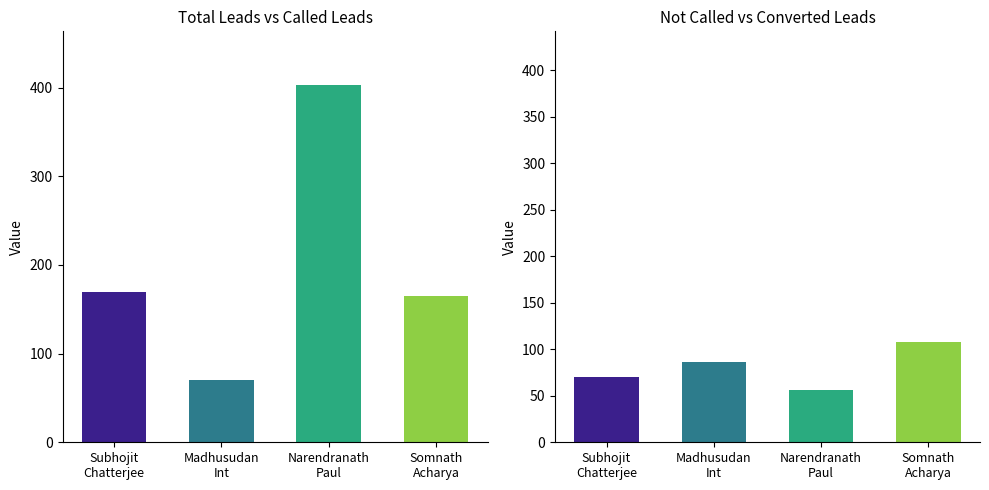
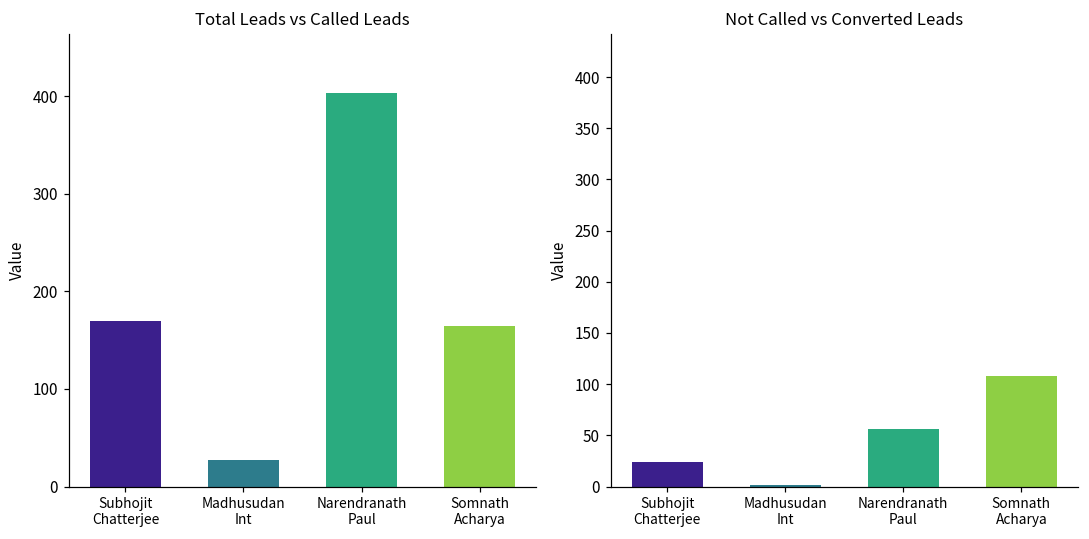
Total Leads vs Called Leads, Madhusudan Int: 70 -> 30
Not Called vs Converted Leads, Subhojit Chatterjee: 70 -> 20
Not Called vs Converted Leads, Madhusudan Int: 90 -> 0
